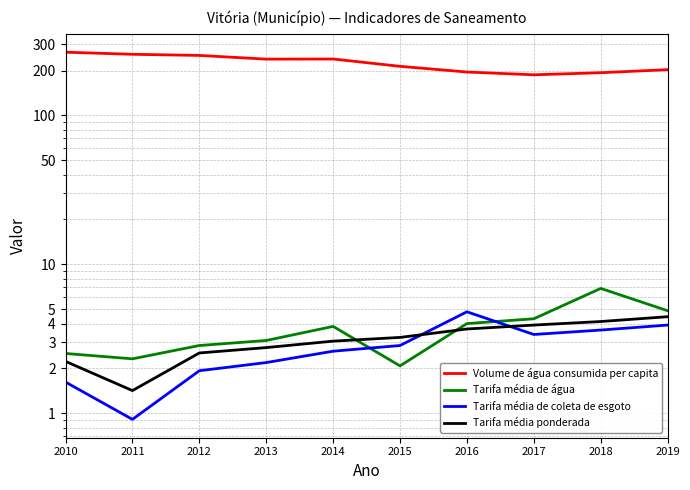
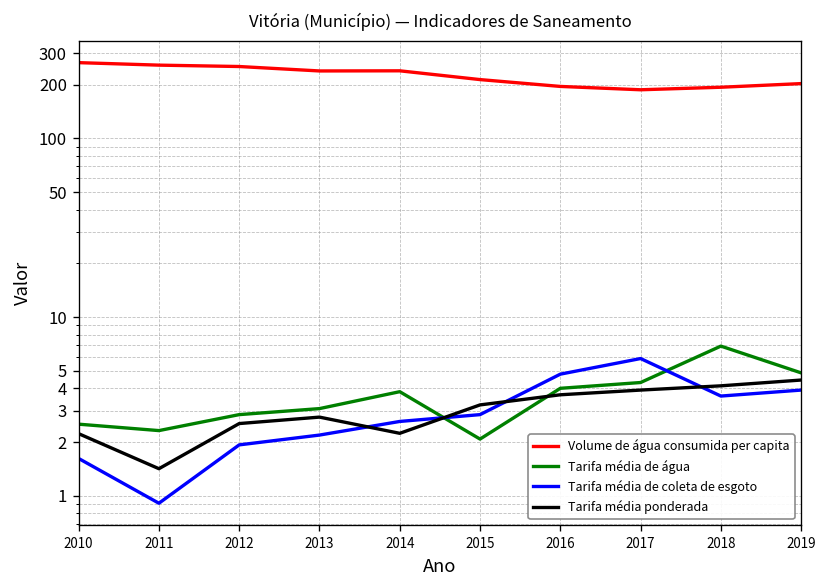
Tarifa média ponderada, 2014: 3.1 -> 2.2
Tarifa média de coleta de esgoto, 2017: 3.4 -> 5.9
